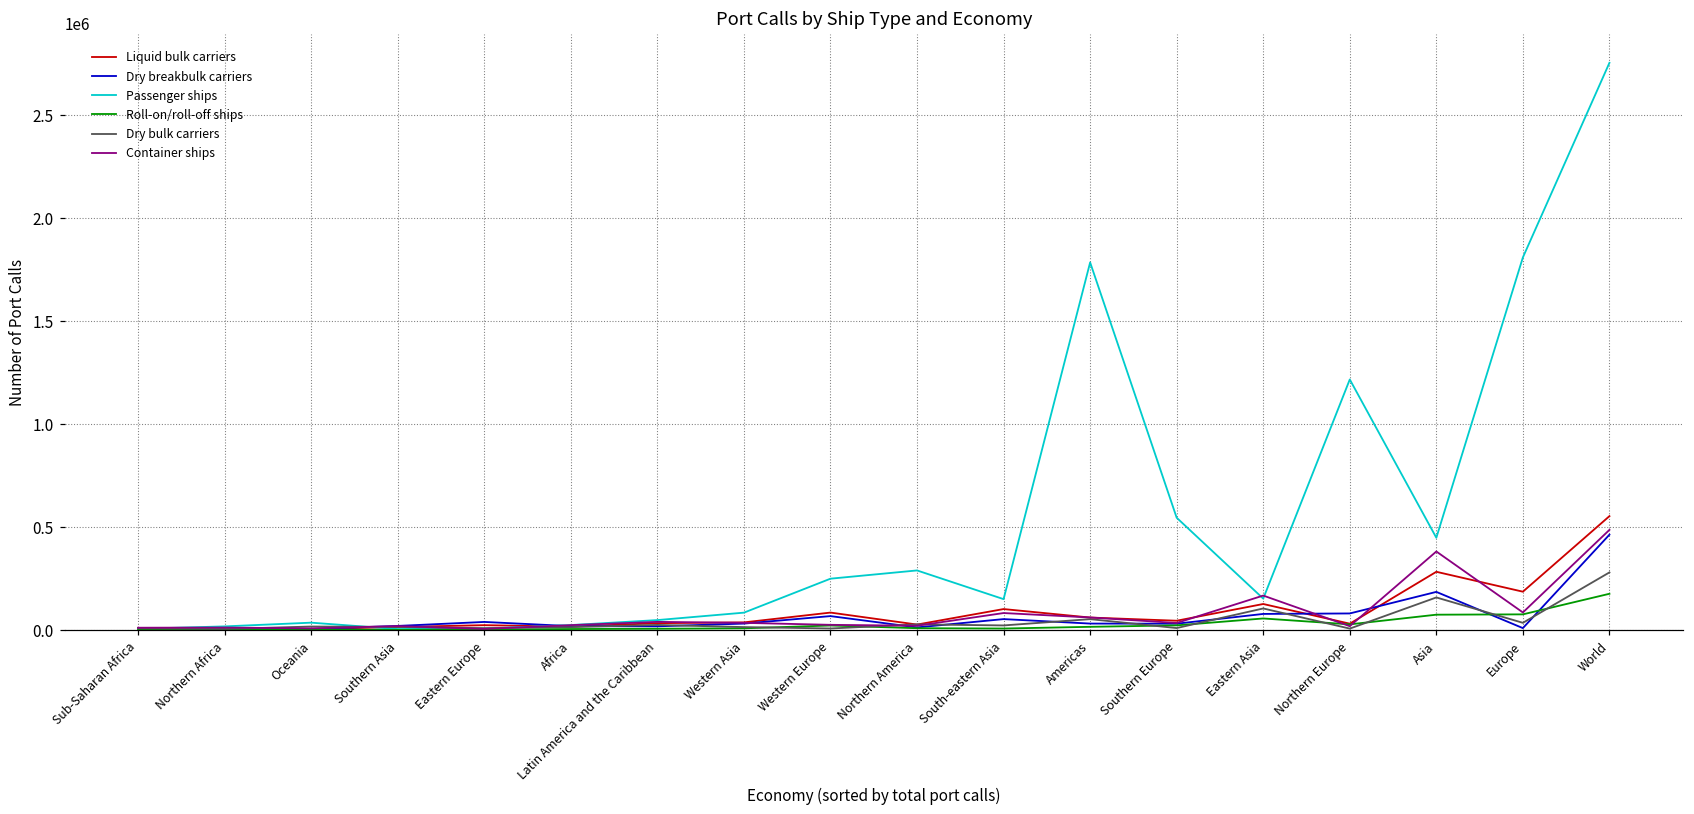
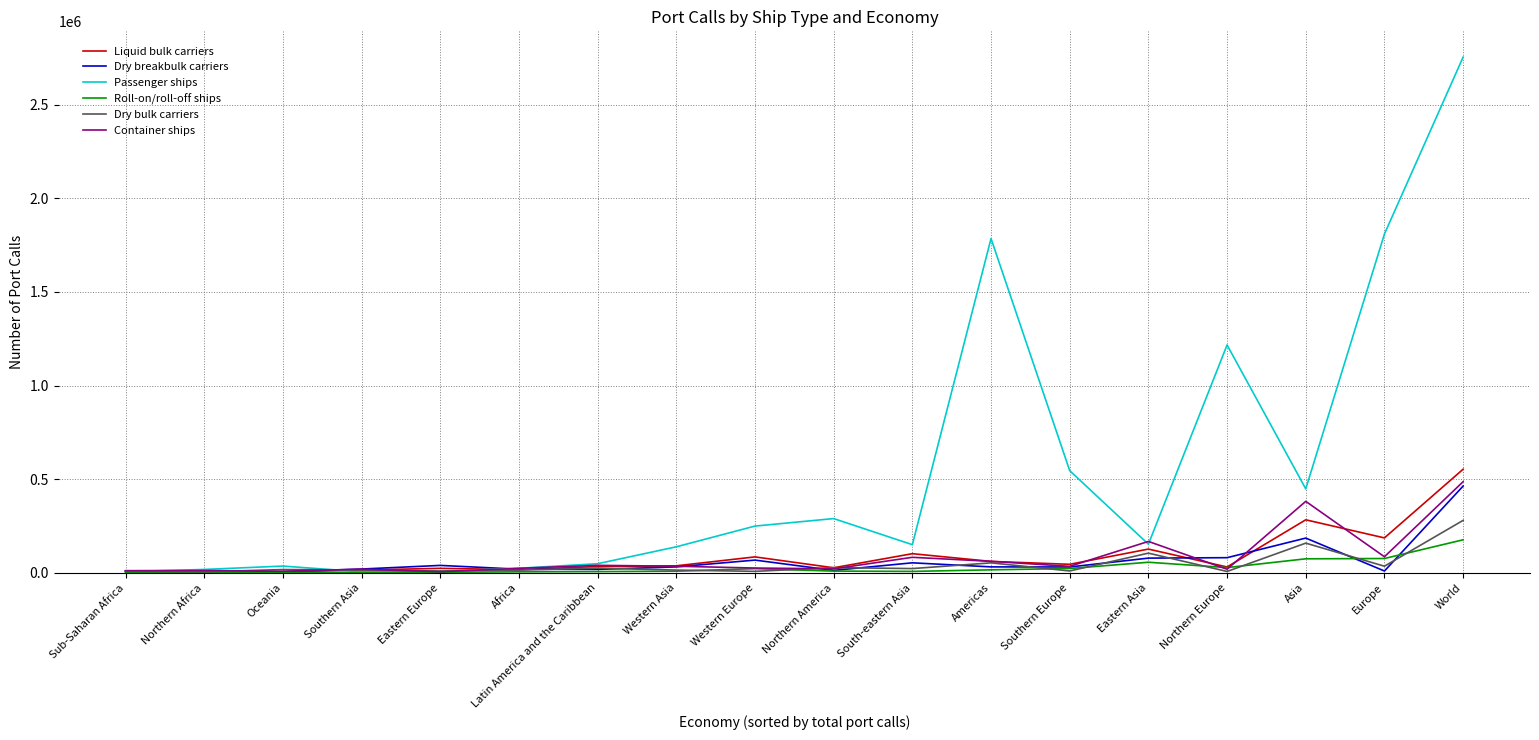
Passenger ships, Western Asia: 80000 -> 140000
